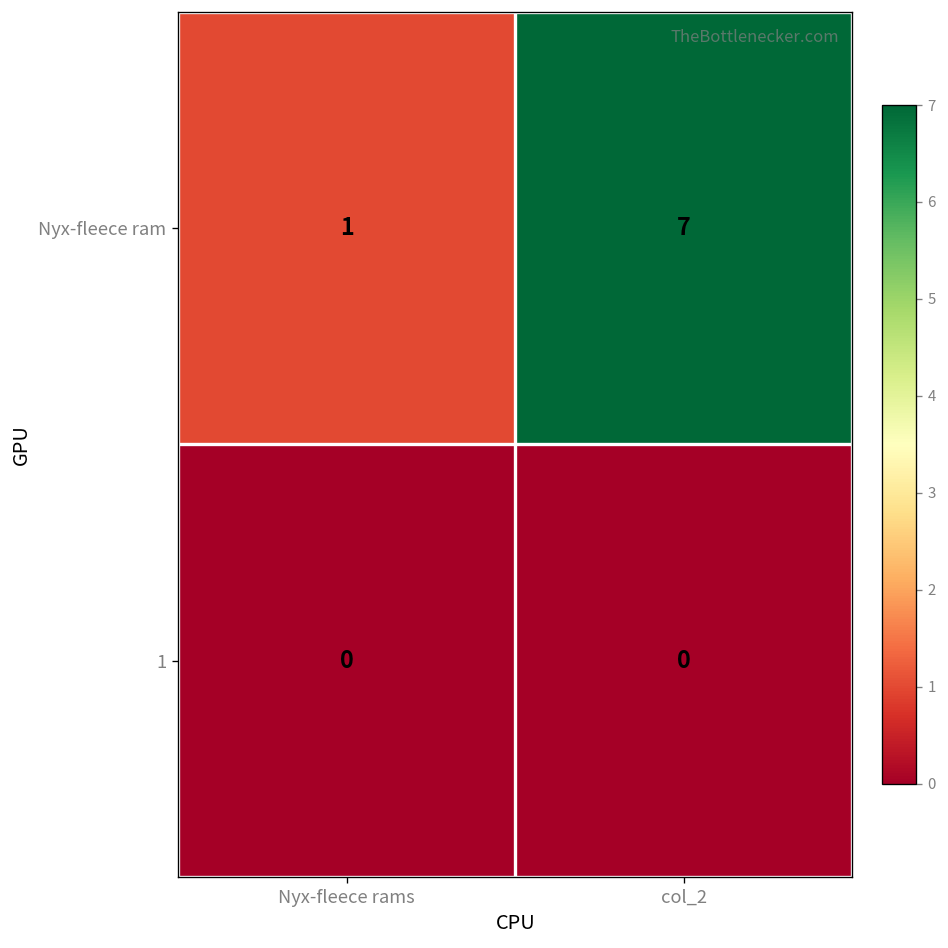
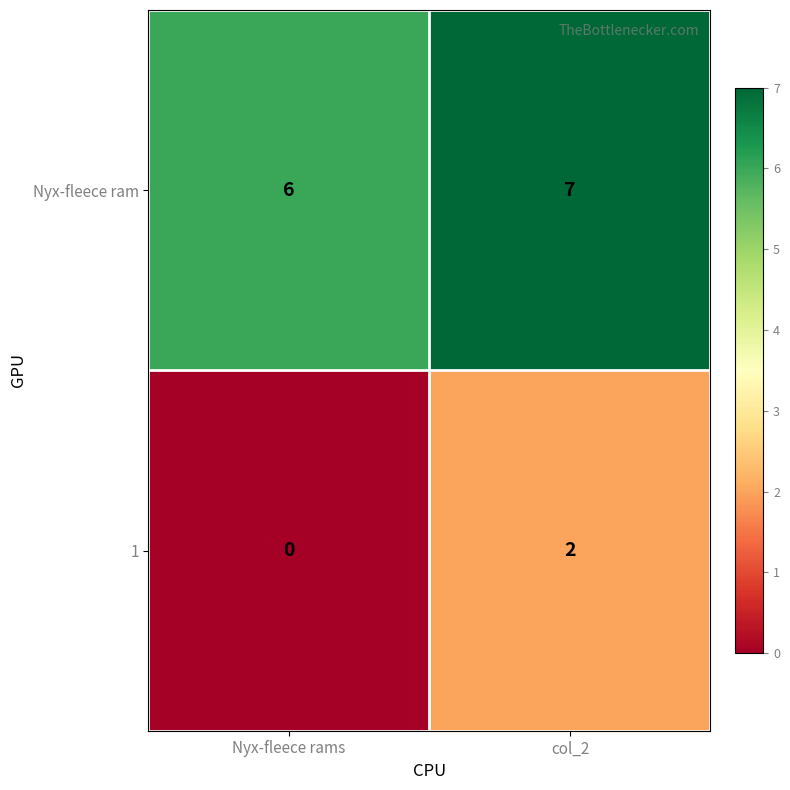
Nyx-fleece ram, Nyx-fleece rams: 1 -> 6
1, col_2: 0 -> 2
